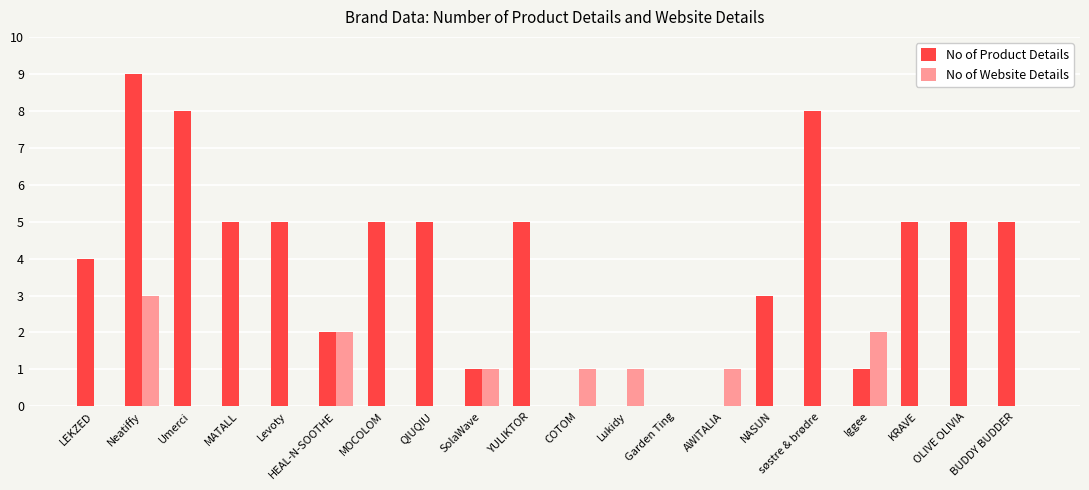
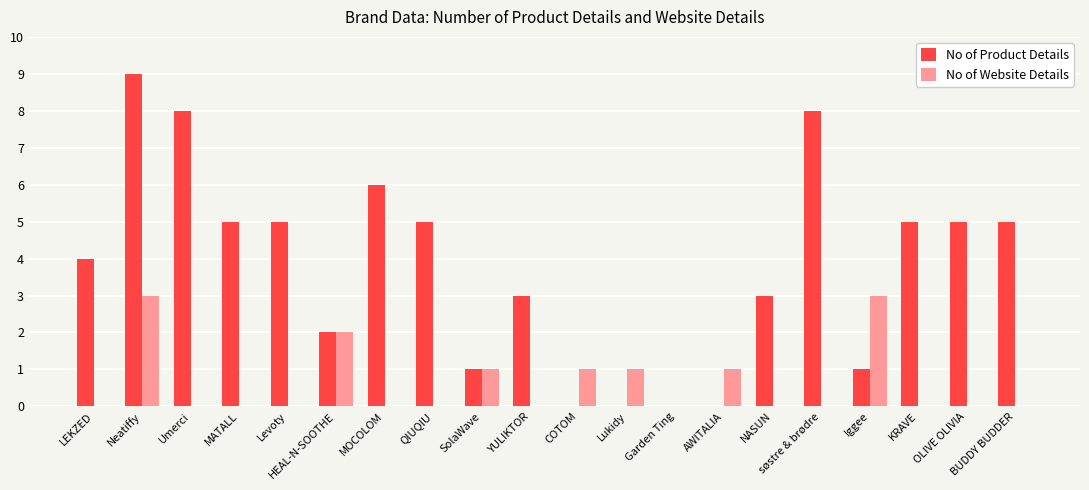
No of Product Details, MOCOLOM: 5 -> 6
No of Product Details, YULIKTOR: 5 -> 3
No of Website Details, Iggee: 2 -> 3
